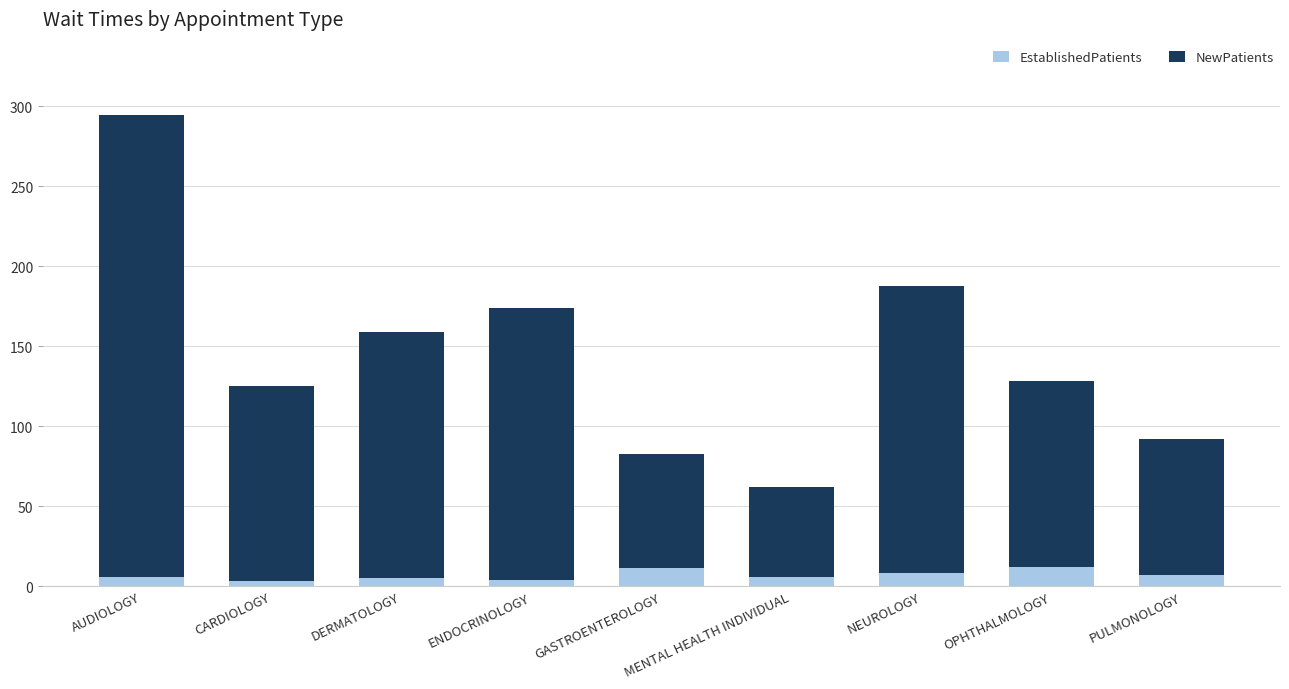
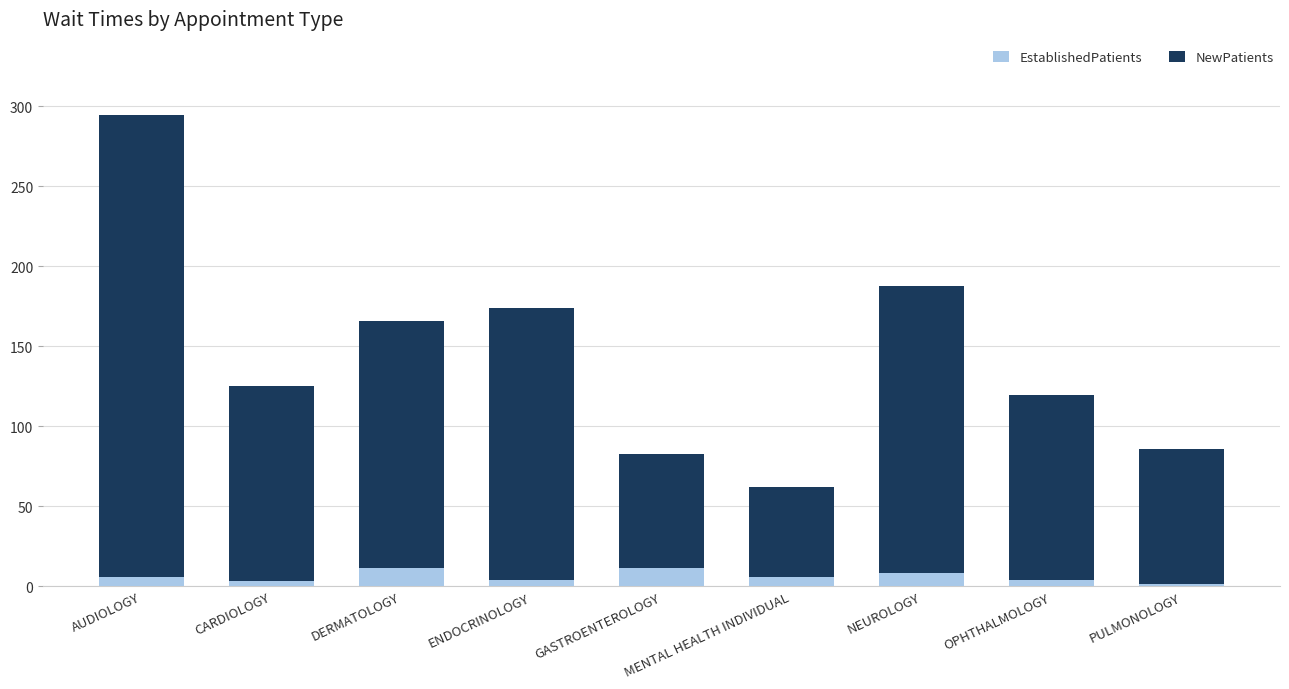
EstablishedPatients, DERMATOLOGY: 5 -> 11
EstablishedPatients, OPHTHALMOLOGY: 12 -> 4
EstablishedPatients, PULMONOLOGY: 7 -> 1
